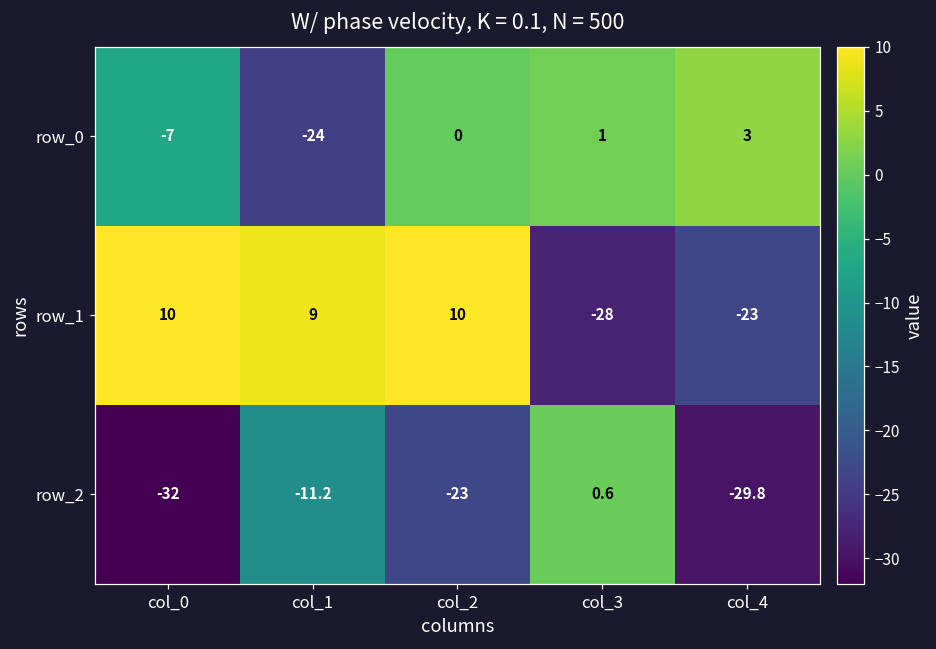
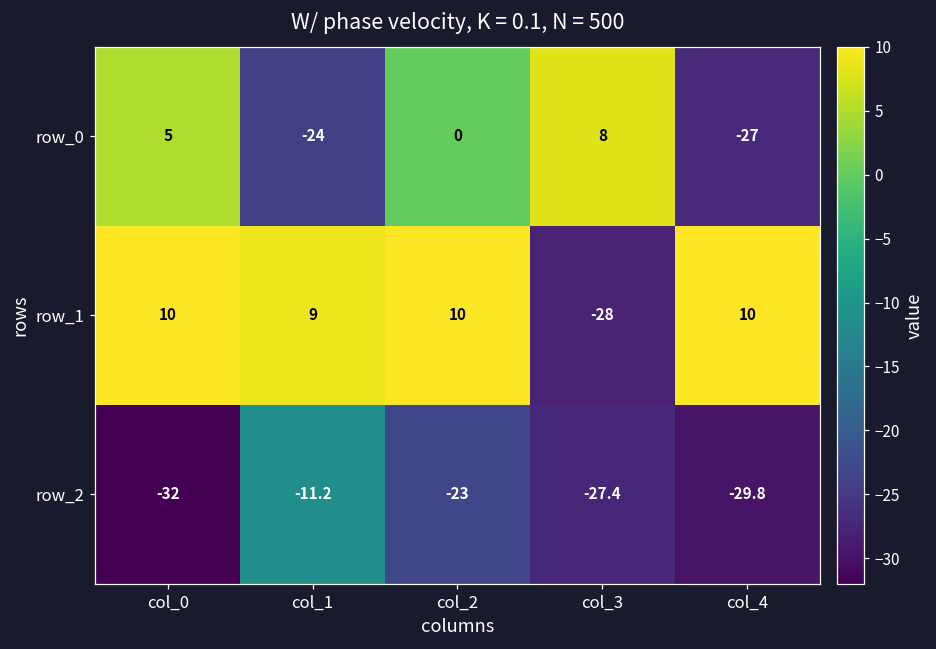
row_0, col_0: -7 -> 5
row_0, col_3: 1 -> 8
row_0, col_4: 3 -> -27
row_1, col_4: -23 -> 10
row_2, col_3: 0.6 -> -27.4
